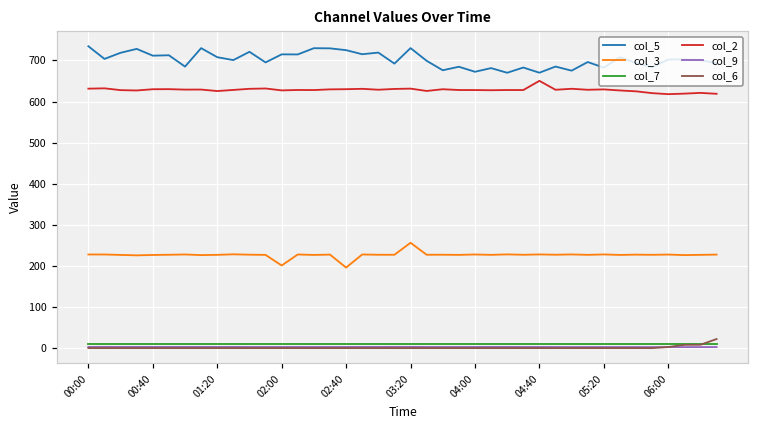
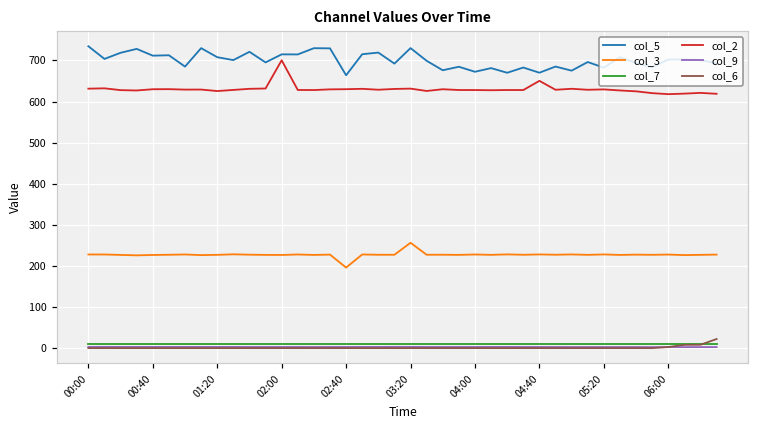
col_3, 02:00: 200 -> 230
col_2, 02:00: 630 -> 700
col_5, 02:40: 730 -> 660
